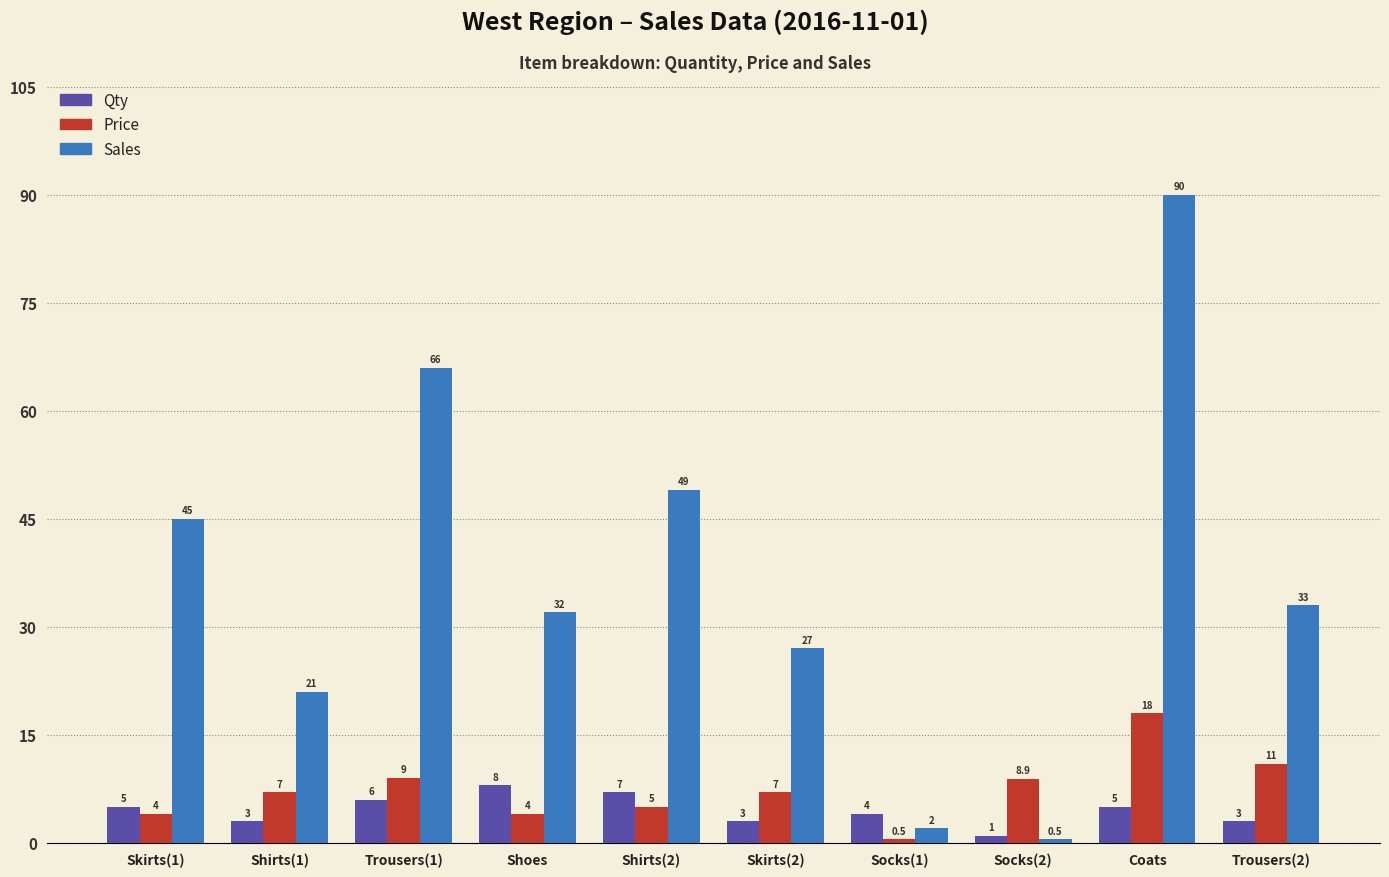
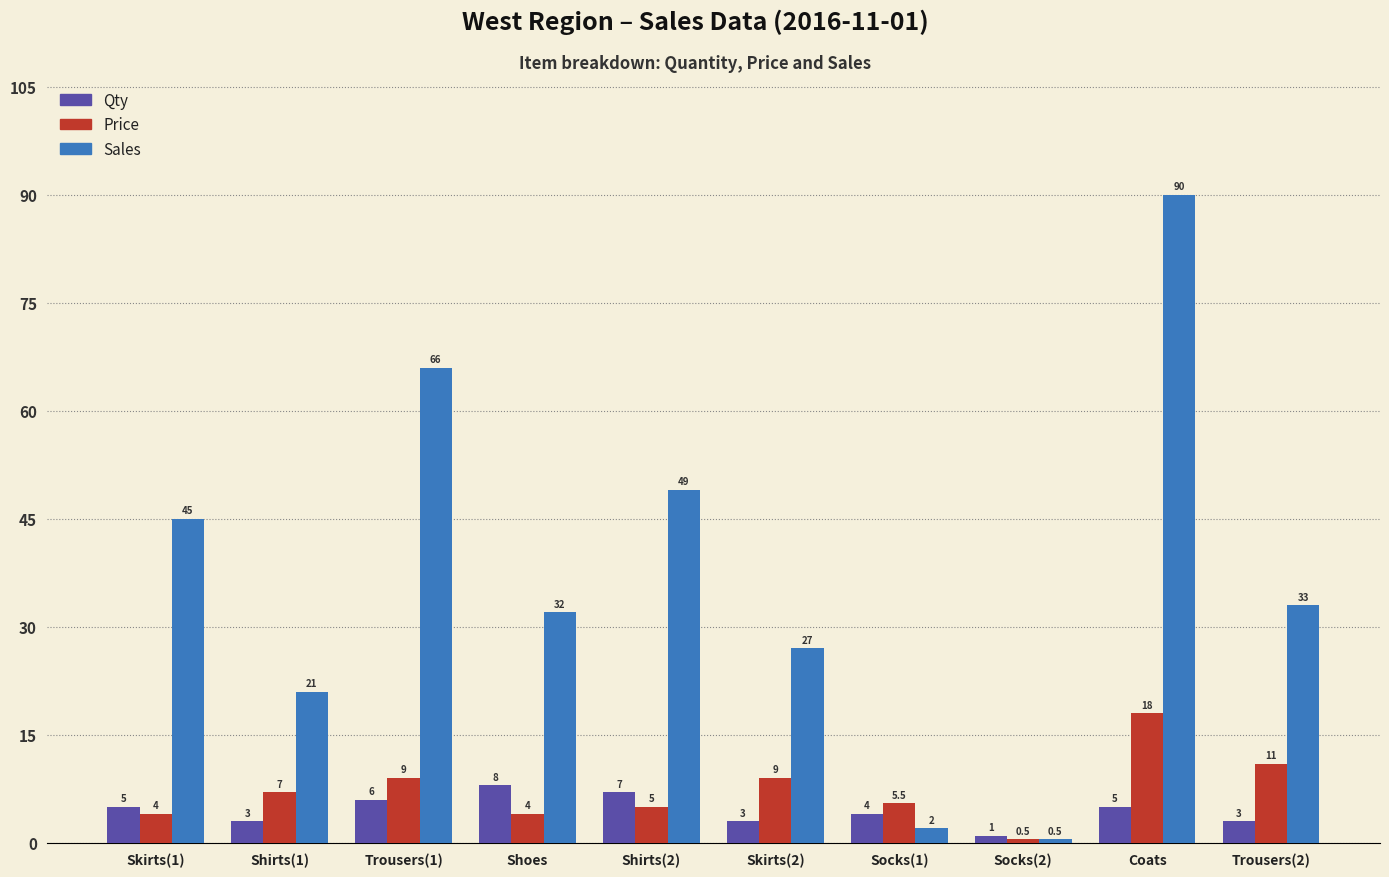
Price, Skirts(2): 7 -> 9
Price, Socks(1): 0.5 -> 5.5
Price, Socks(2): 8.9 -> 0.5
